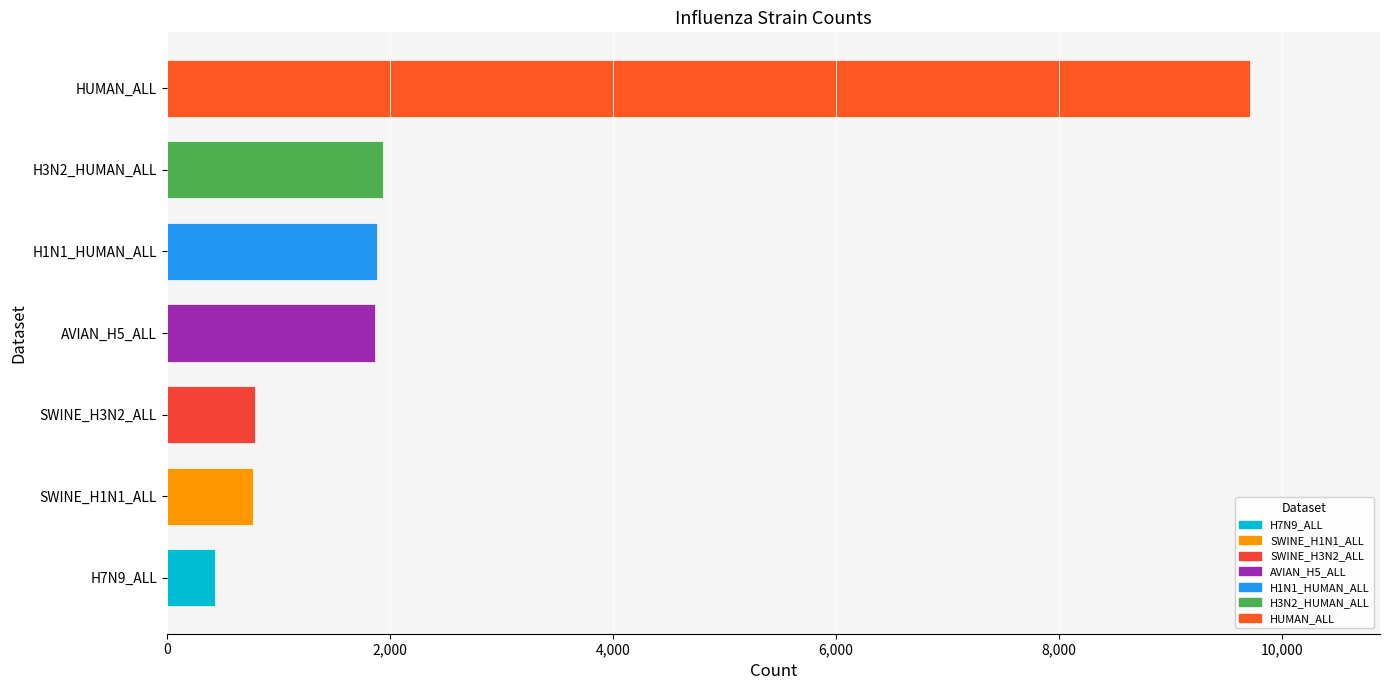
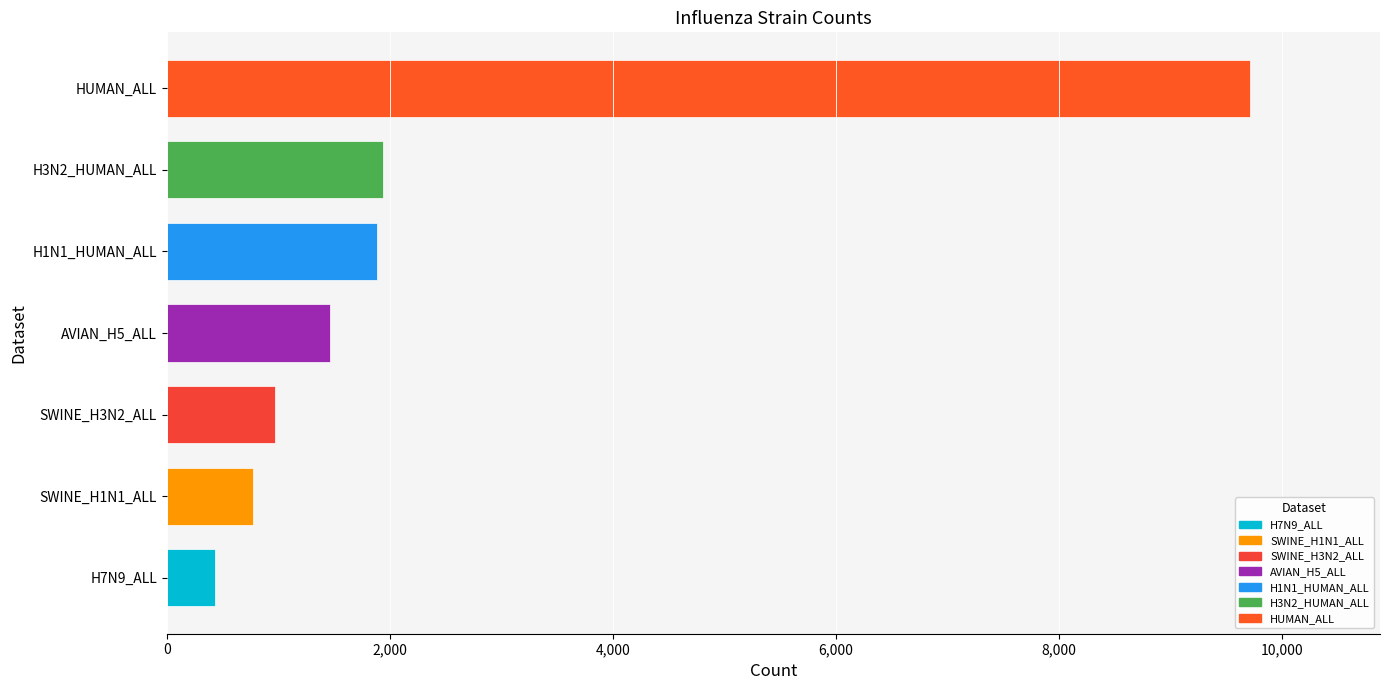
AVIAN_H5_ALL: 1,870 -> 1,460
SWINE_H3N2_ALL: 790 -> 970
